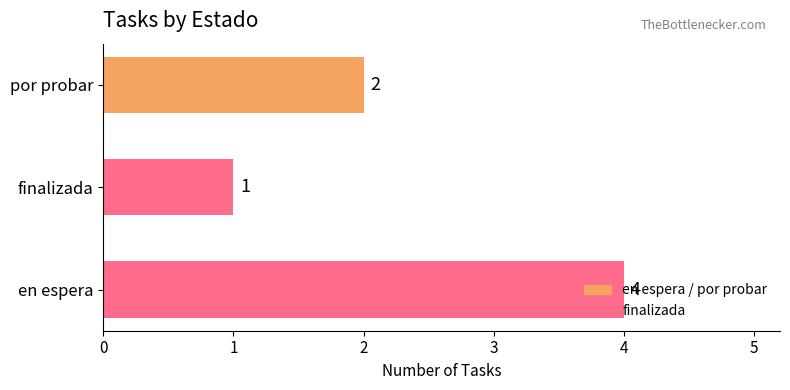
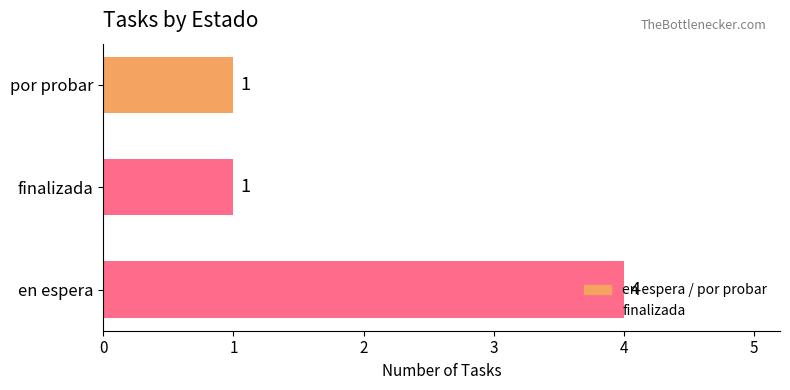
por probar: 2 -> 1
